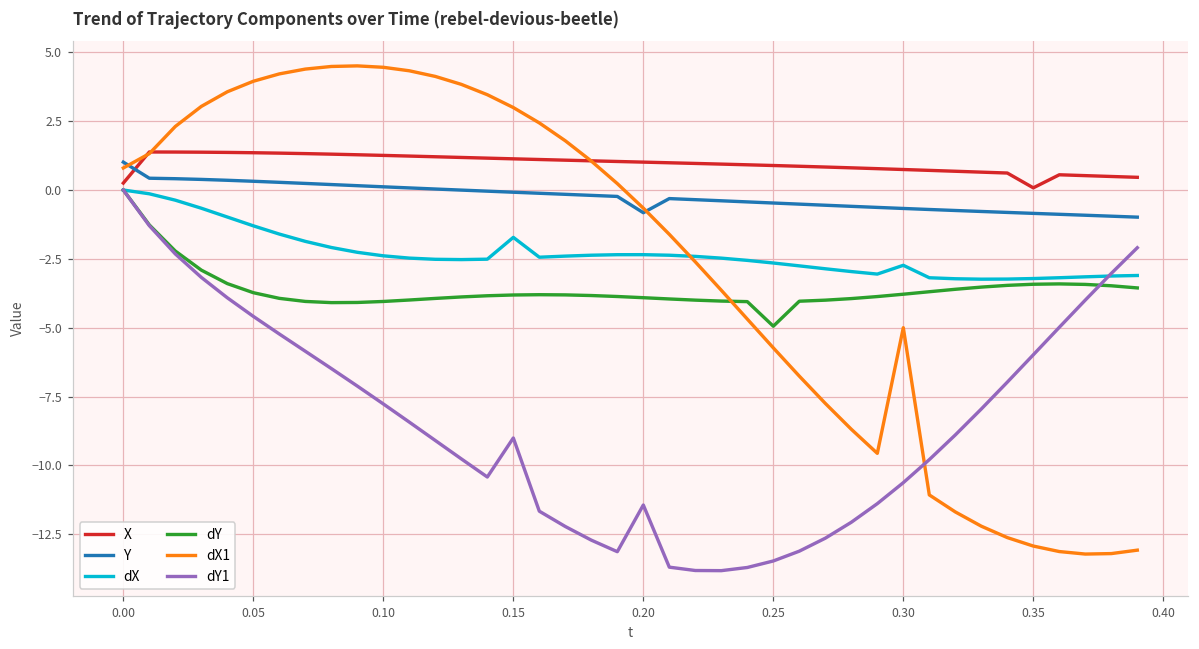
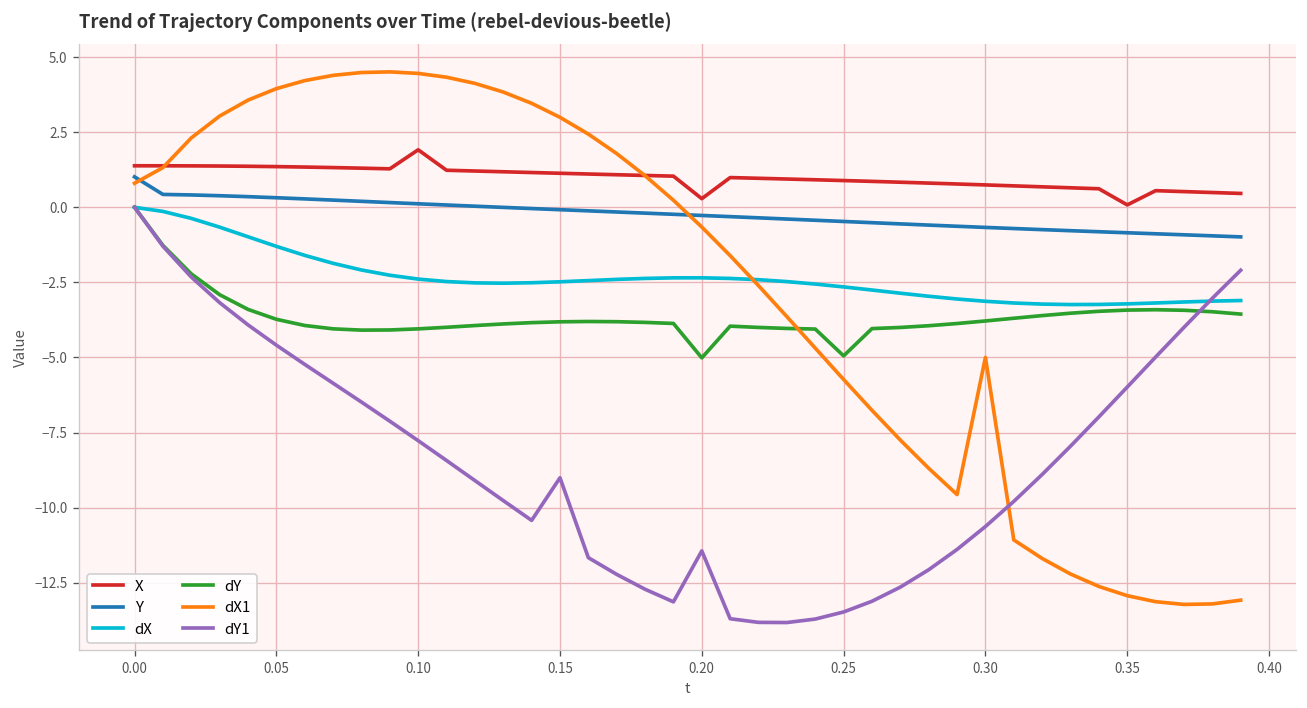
X, 0.00: 0.3 -> 1.4
X, 0.10: 1.3 -> 1.9
dX, 0.15: -1.7 -> -2.5
X, 0.20: 1.0 -> 0.3
Y, 0.20: -0.8 -> -0.3
dY, 0.20: -3.9 -> -5.0
dX, 0.30: -2.7 -> -3.1
